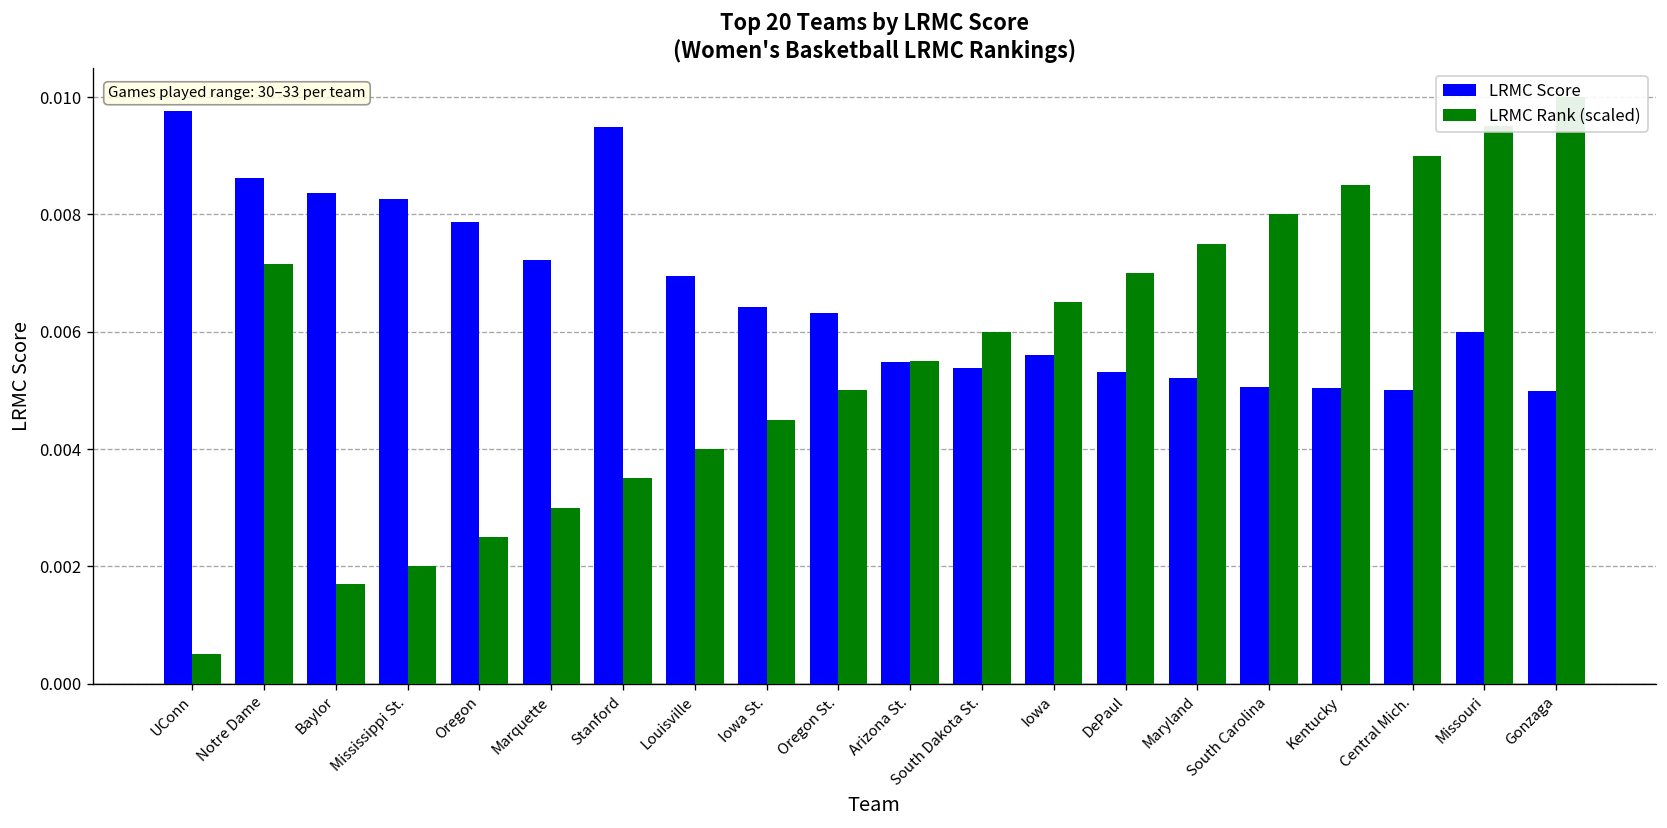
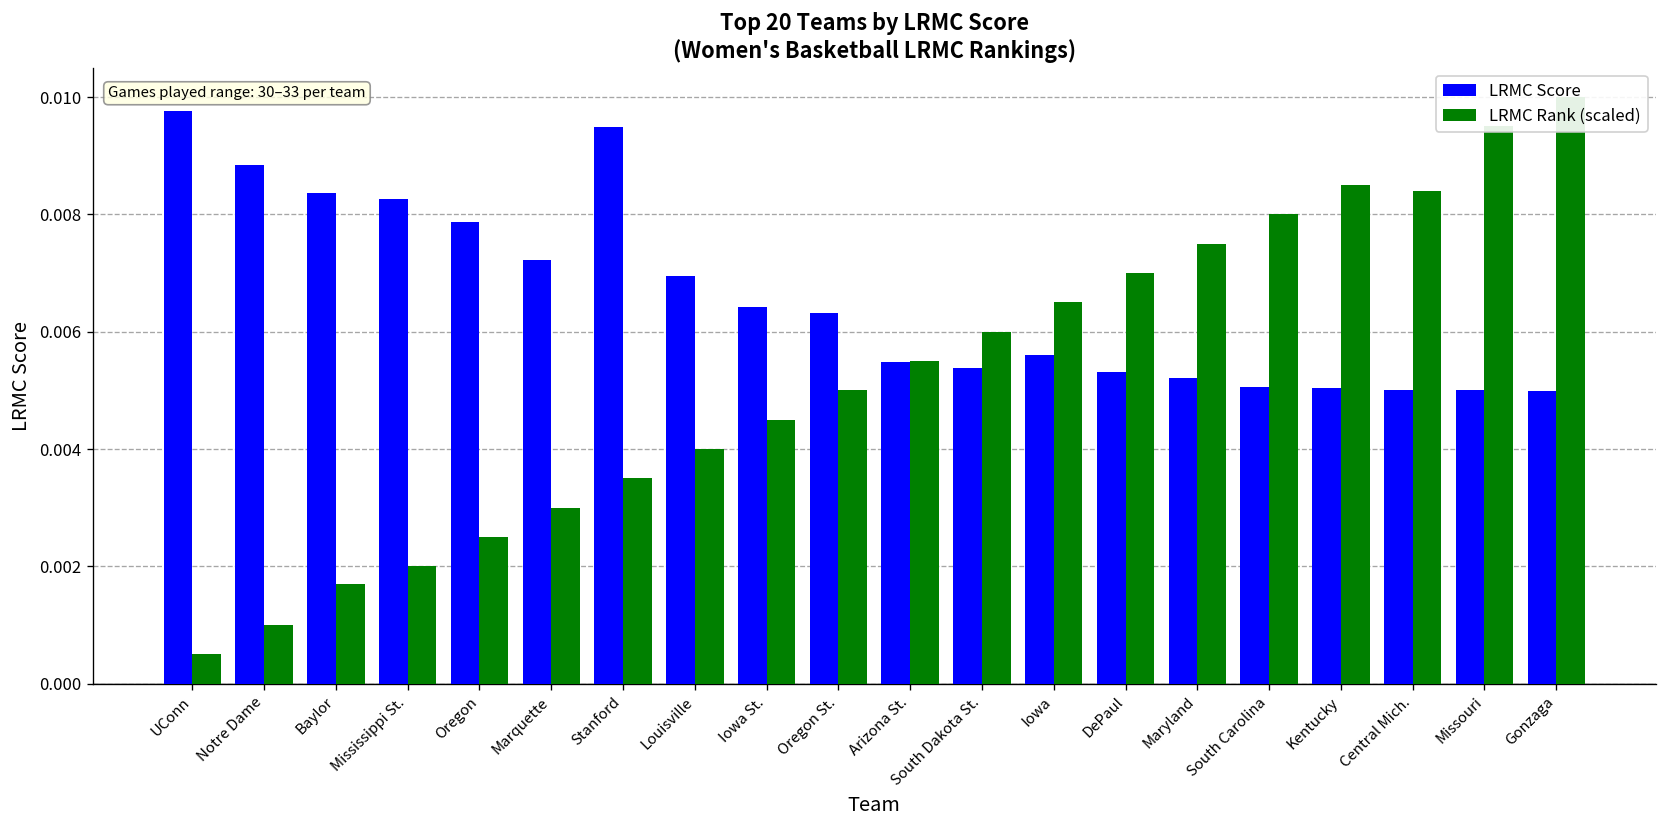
LRMC Score, Notre Dame: 0.0086 -> 0.0088
LRMC Rank (scaled), Notre Dame: 0.0072 -> 0.0010
LRMC Rank (scaled), Central Mich.: 0.0090 -> 0.0084
LRMC Score, Missouri: 0.0060 -> 0.0050
